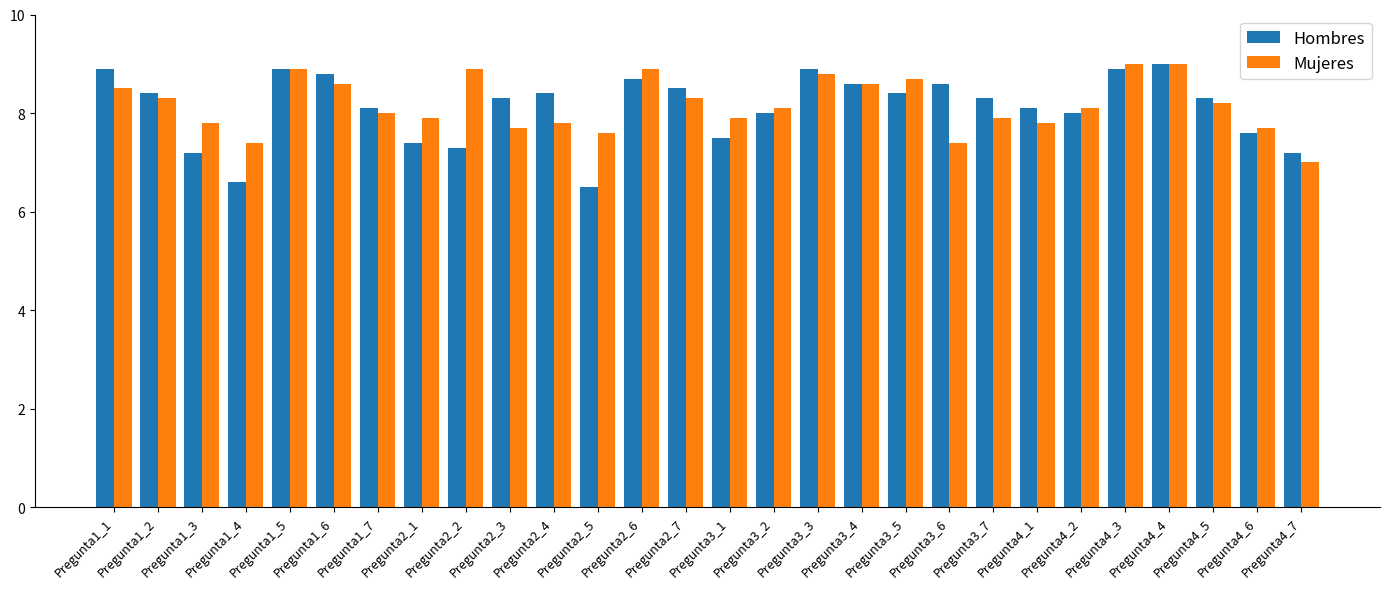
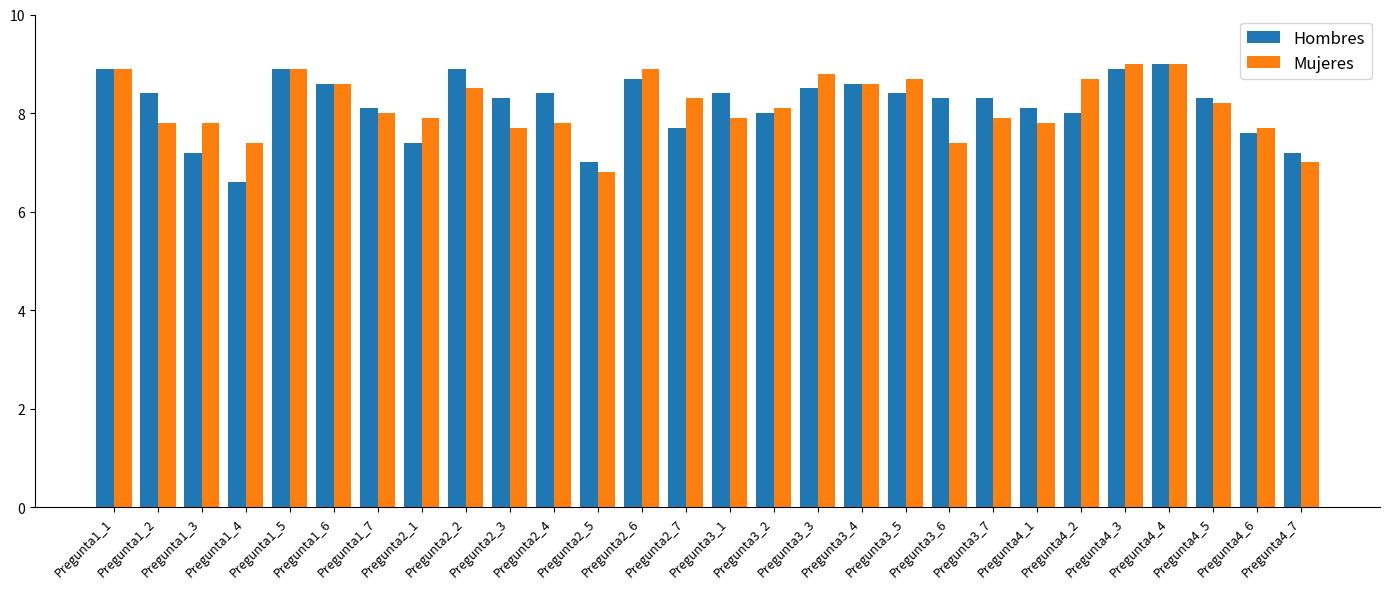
Mujeres, Pregunta1_1: 8.5 -> 8.9
Mujeres, Pregunta1_2: 8.3 -> 7.8
Hombres, Pregunta1_6: 8.8 -> 8.6
Hombres, Pregunta2_2: 7.3 -> 8.9
Mujeres, Pregunta2_2: 8.9 -> 8.5
Hombres, Pregunta2_5: 6.5 -> 7.0
Mujeres, Pregunta2_5: 7.6 -> 6.8
Hombres, Pregunta2_7: 8.5 -> 7.7
Hombres, Pregunta3_1: 7.5 -> 8.4
Hombres, Pregunta3_3: 8.9 -> 8.5
Hombres, Pregunta3_6: 8.6 -> 8.3
Mujeres, Pregunta4_2: 8.1 -> 8.7
